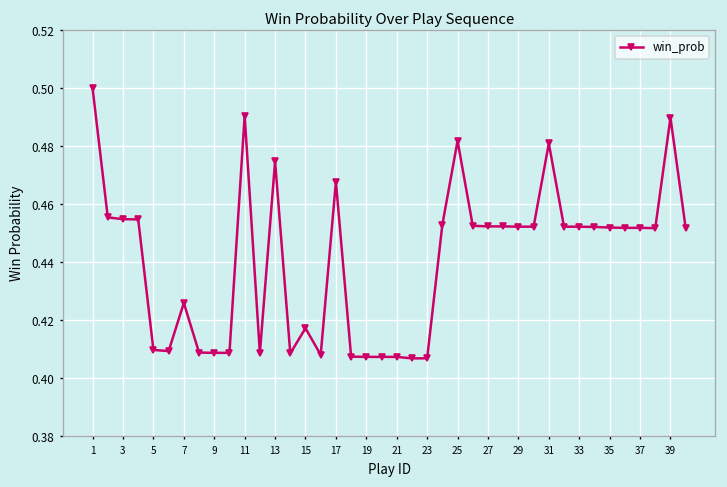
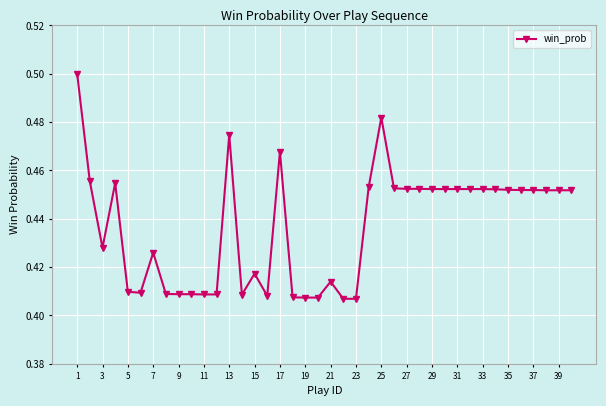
3: 0.455 -> 0.428
11: 0.491 -> 0.409
21: 0.407 -> 0.414
31: 0.481 -> 0.452
39: 0.490 -> 0.452
